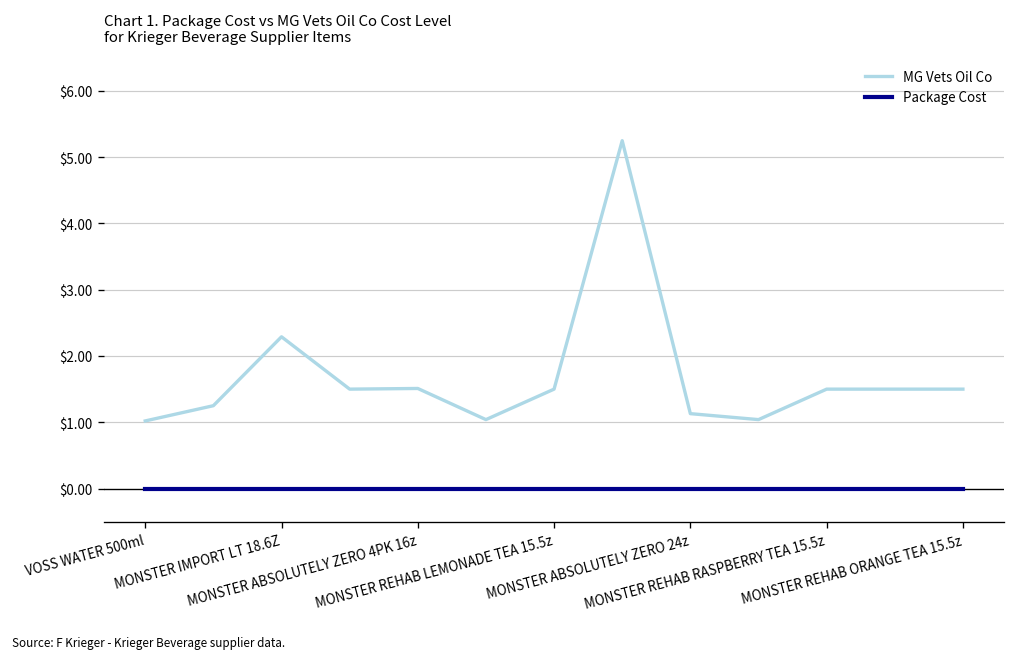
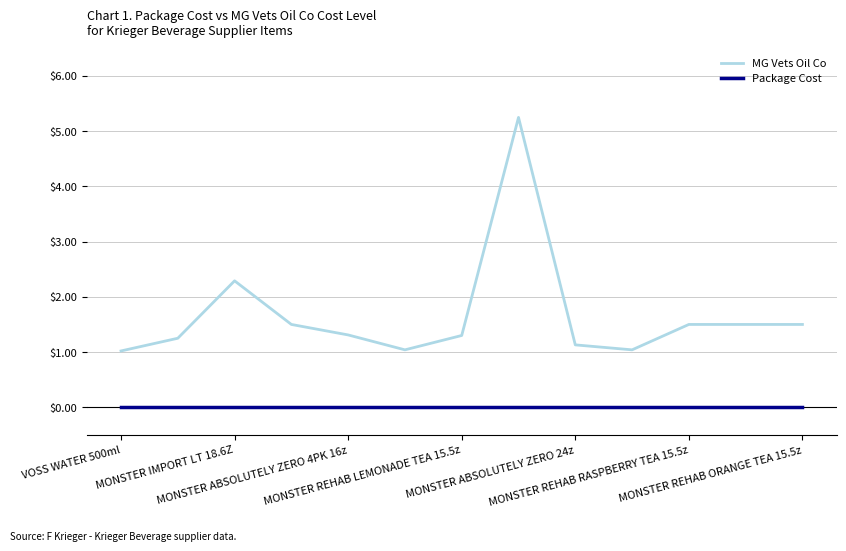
MG Vets Oil Co, MONSTER ABSOLUTELY ZERO 4PK 16z: $1.5 -> $1.3
MG Vets Oil Co, MONSTER REHAB LEMONADE TEA 15.5z: $1.5 -> $1.3
